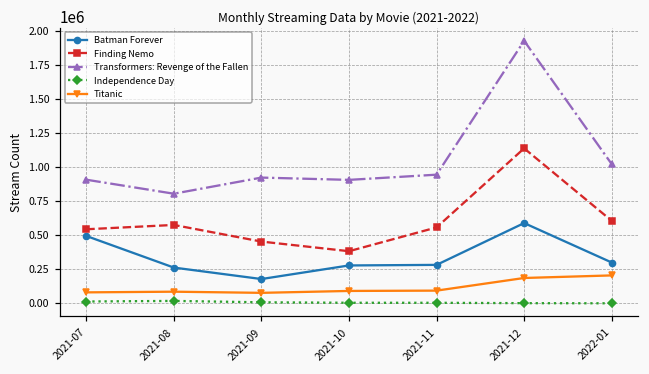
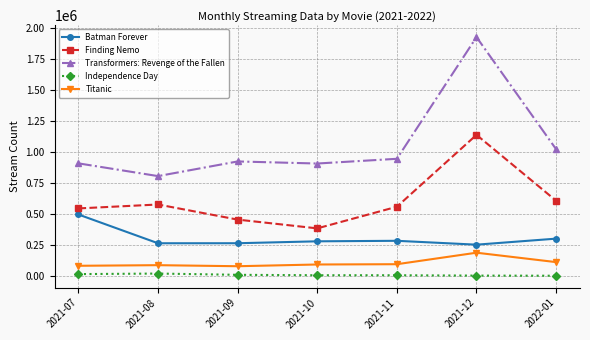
Batman Forever, 2021-09: 180000 -> 260000
Batman Forever, 2021-12: 590000 -> 250000
Titanic, 2022-01: 210000 -> 110000
